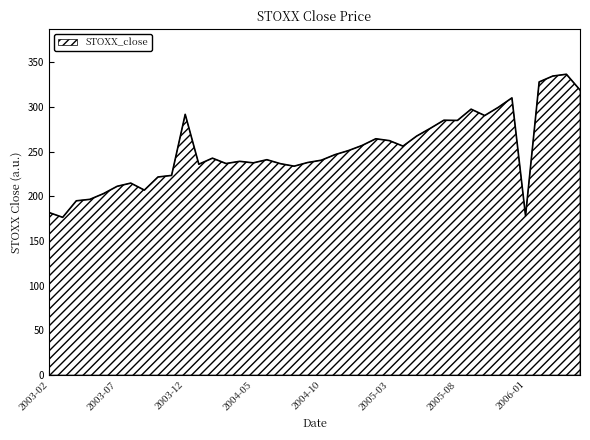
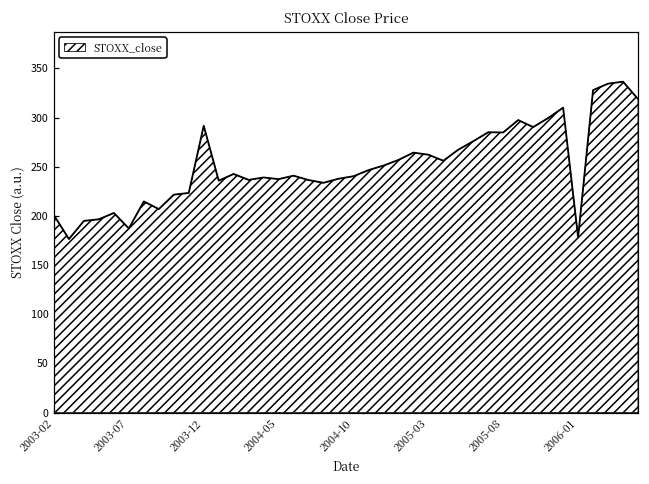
2003-02: 180 -> 200
2003-07: 210 -> 190
